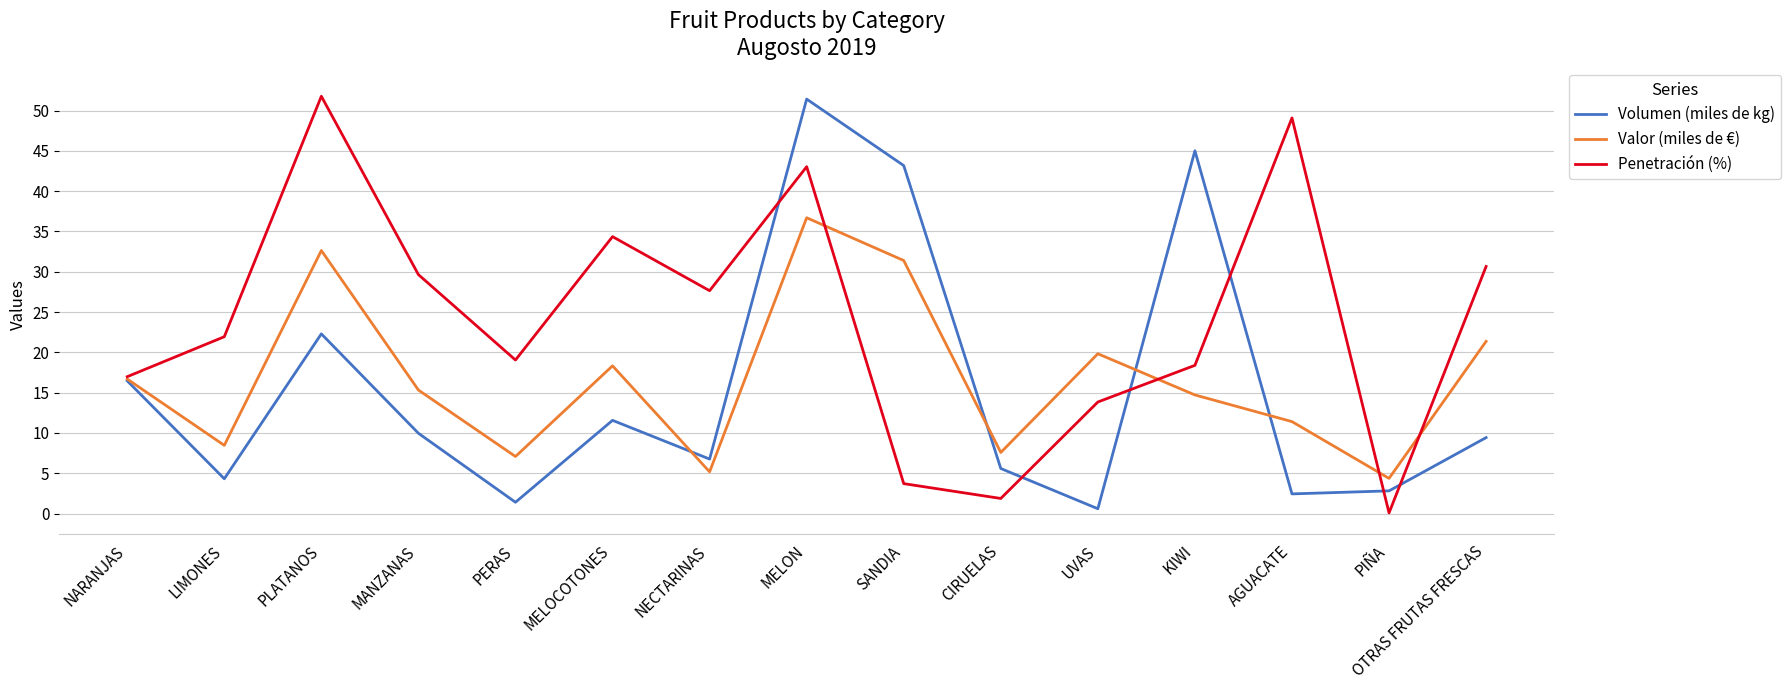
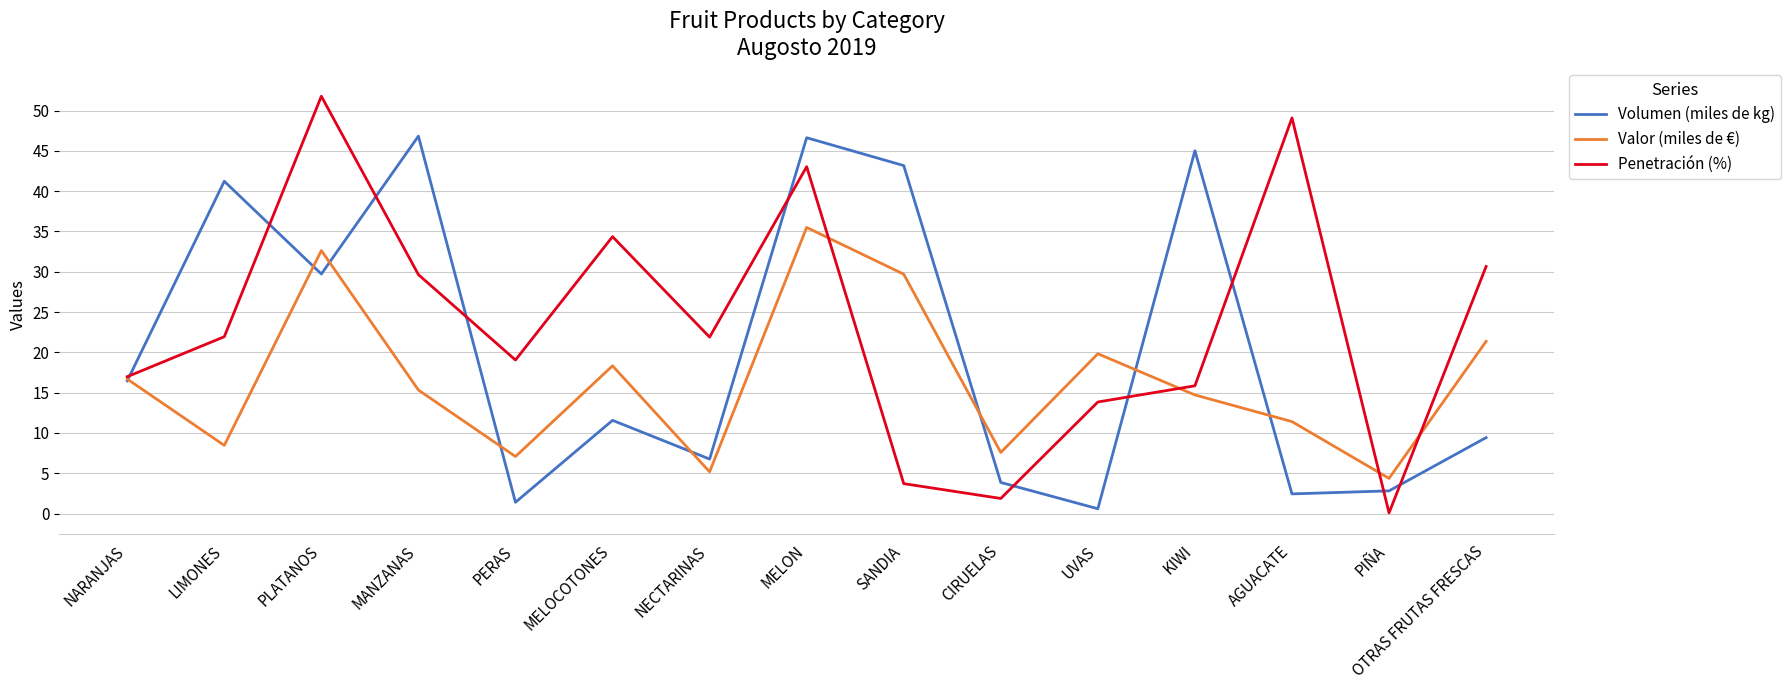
Volumen (miles de kg), LIMONES: 4 -> 41
Volumen (miles de kg), PLATANOS: 22 -> 30
Volumen (miles de kg), MANZANAS: 10 -> 47
Penetración (%), NECTARINAS: 28 -> 22
Volumen (miles de kg), MELON: 51 -> 47
Valor (miles de €), MELON: 37 -> 36
Valor (miles de €), SANDIA: 31 -> 30
Volumen (miles de kg), CIRUELAS: 6 -> 4
Penetración (%), KIWI: 18 -> 16
